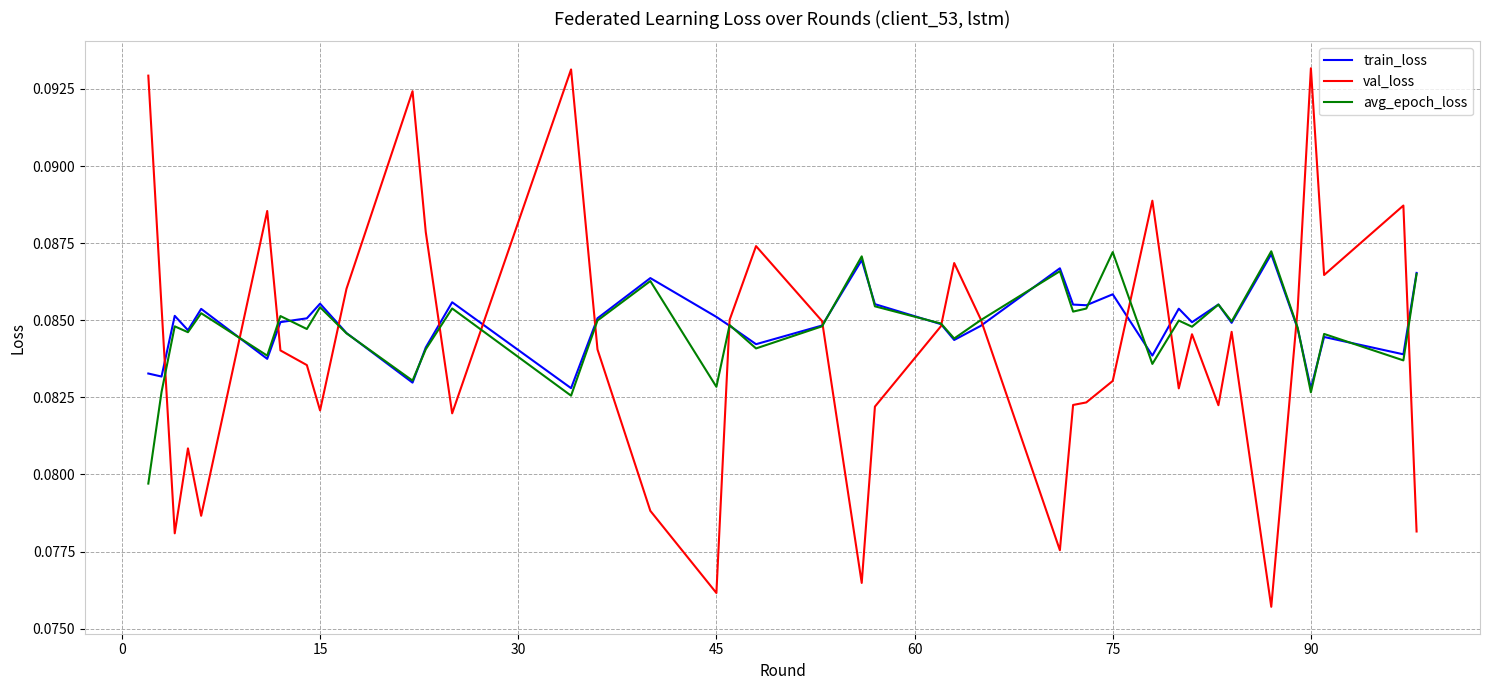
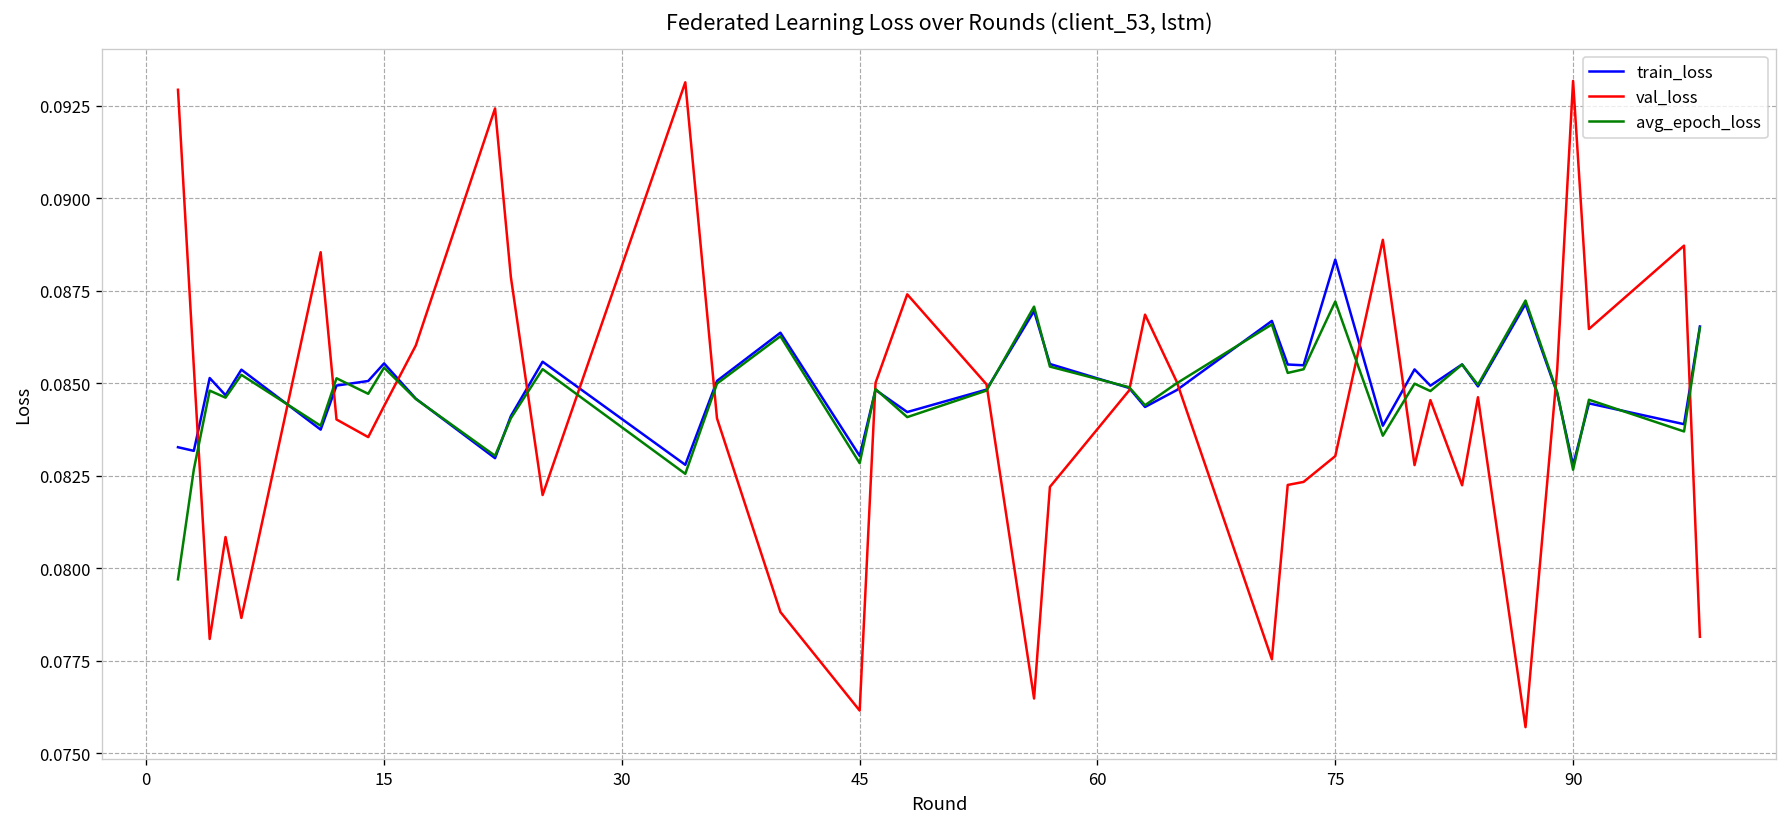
val_loss, 15: 0.0821 -> 0.0844
train_loss, 45: 0.0851 -> 0.0830
train_loss, 75: 0.0858 -> 0.0883
